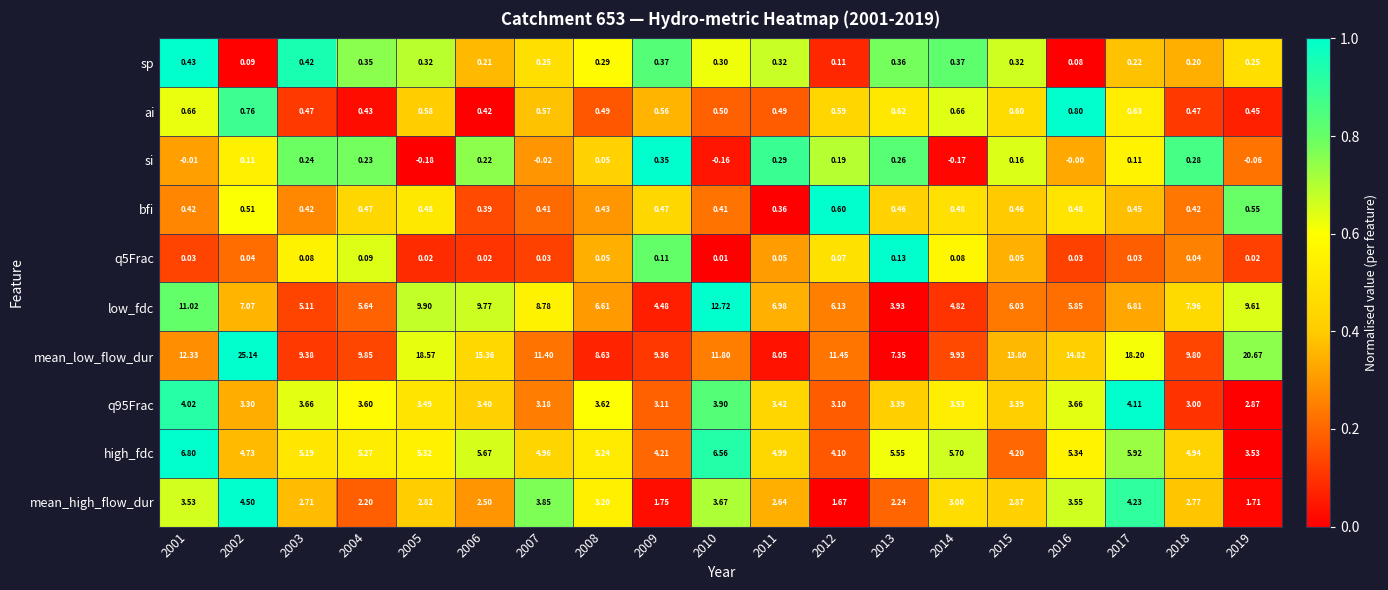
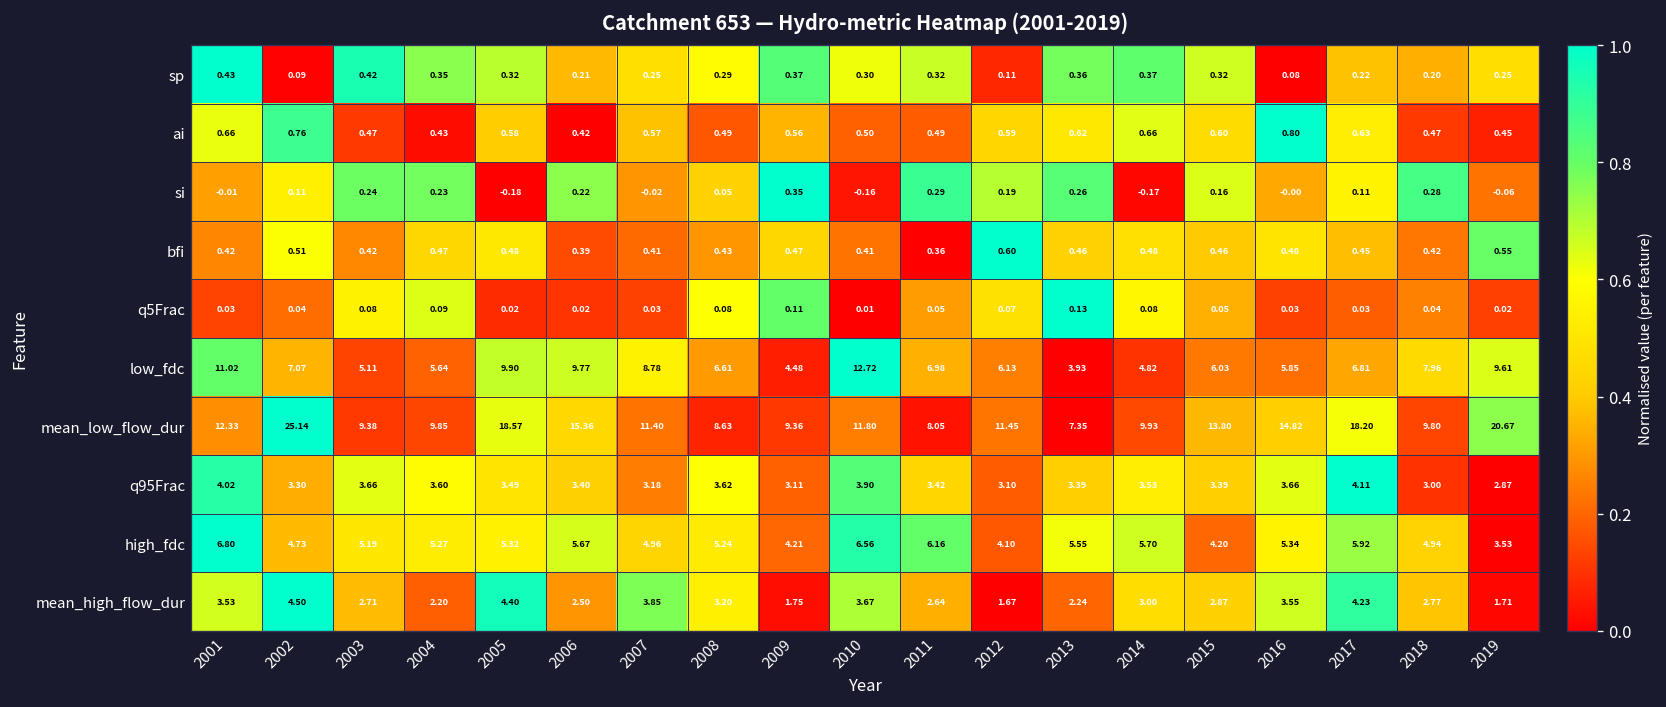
q5Frac, 2008: 0.05 -> 0.08
high_fdc, 2011: 4.99 -> 6.16
mean_high_flow_dur, 2005: 2.82 -> 4.40
